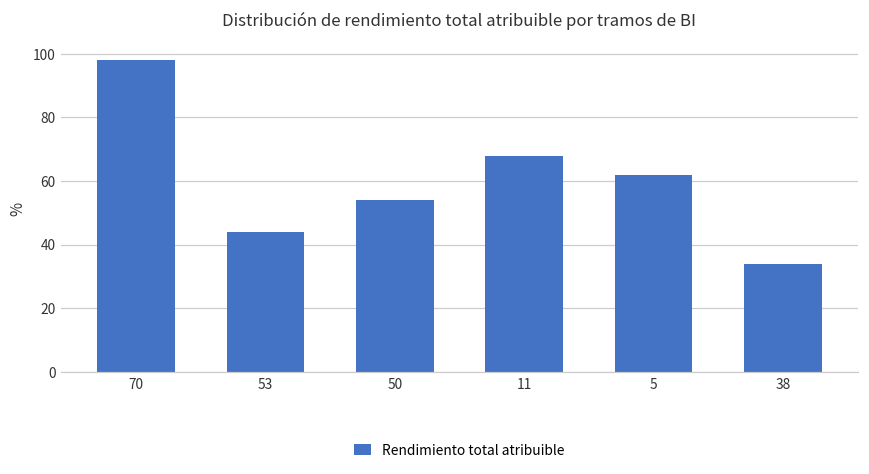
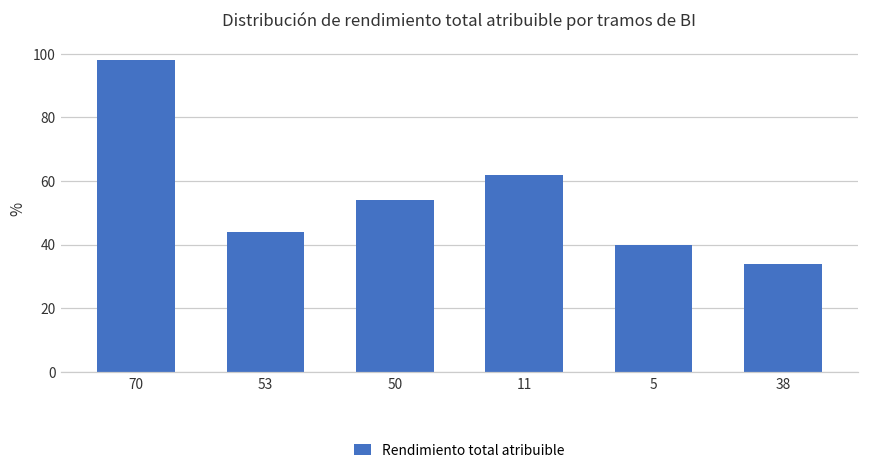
11: 68 -> 62
5: 62 -> 40
